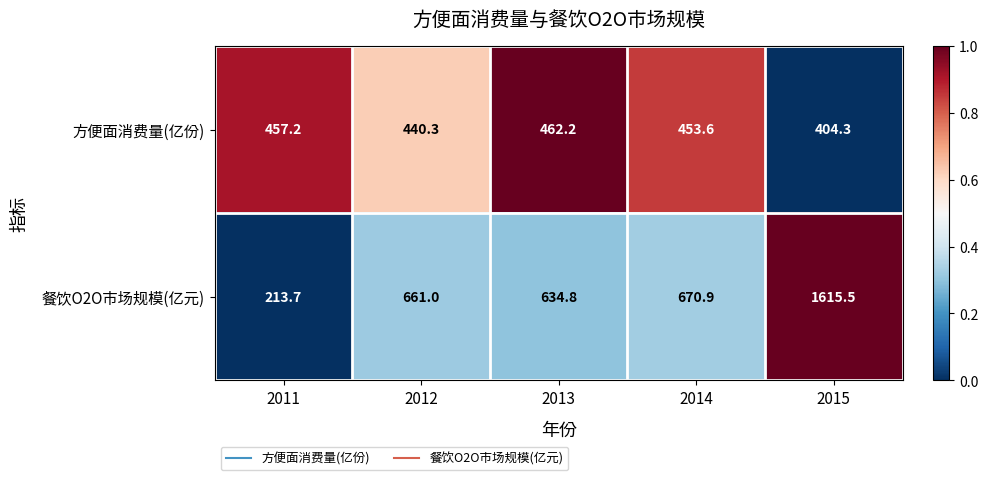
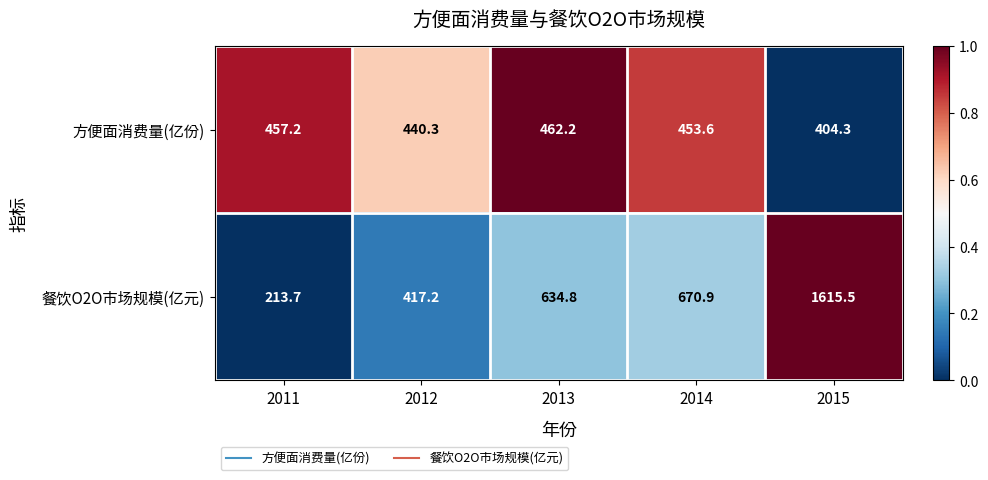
餐饮O2O市场规模(亿元), 2012: 661.0 -> 417.2
